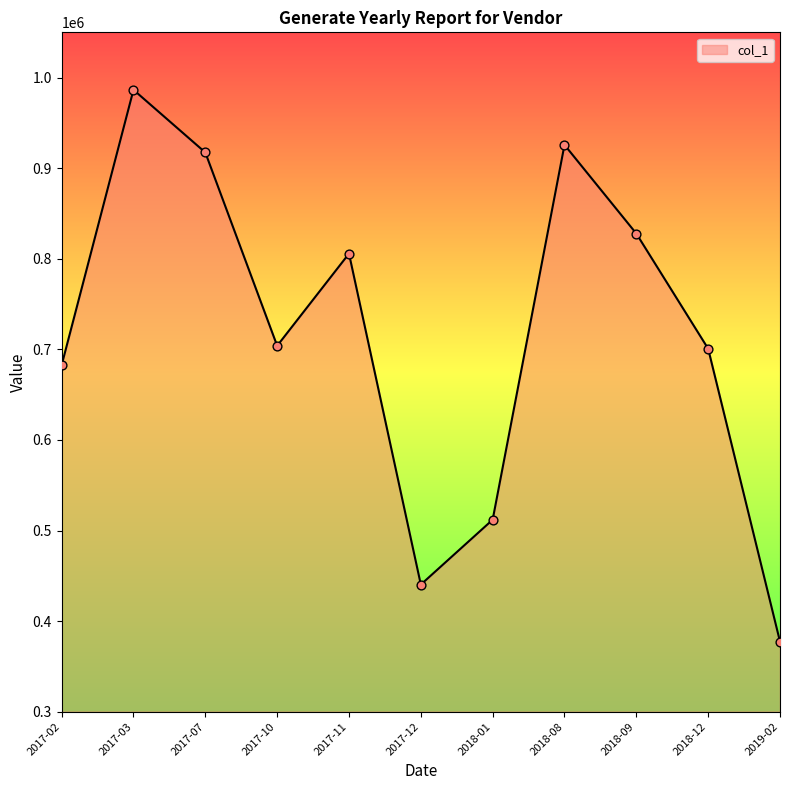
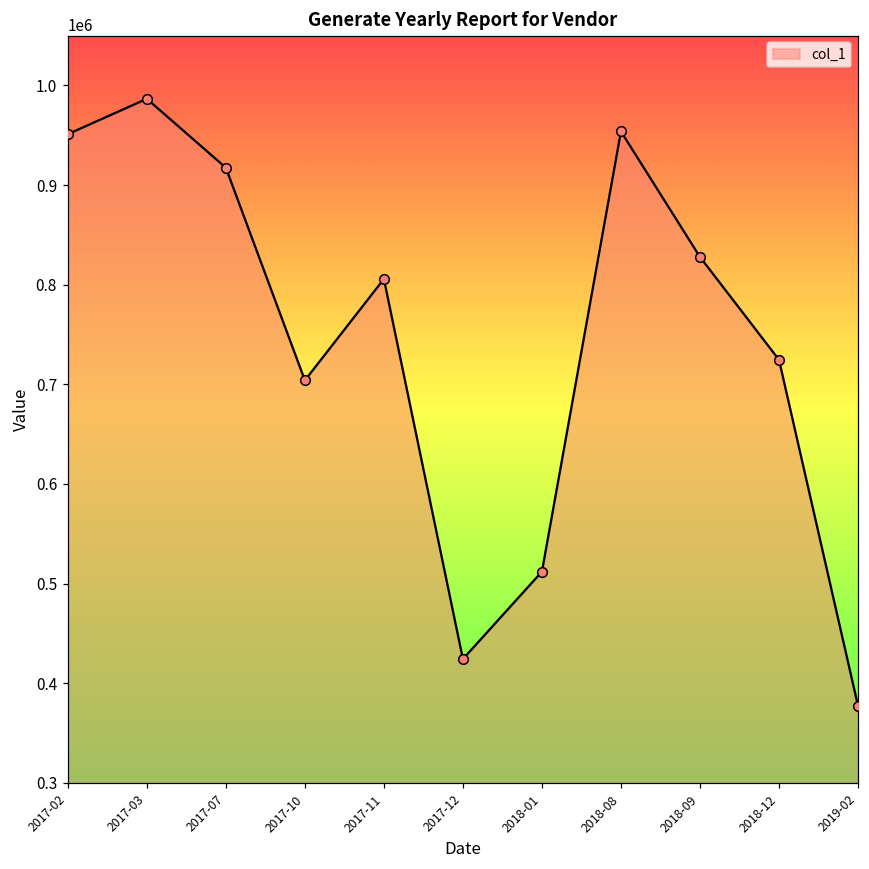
2017-02: 680000 -> 950000
2017-12: 440000 -> 420000
2018-08: 930000 -> 950000
2018-12: 700000 -> 720000
